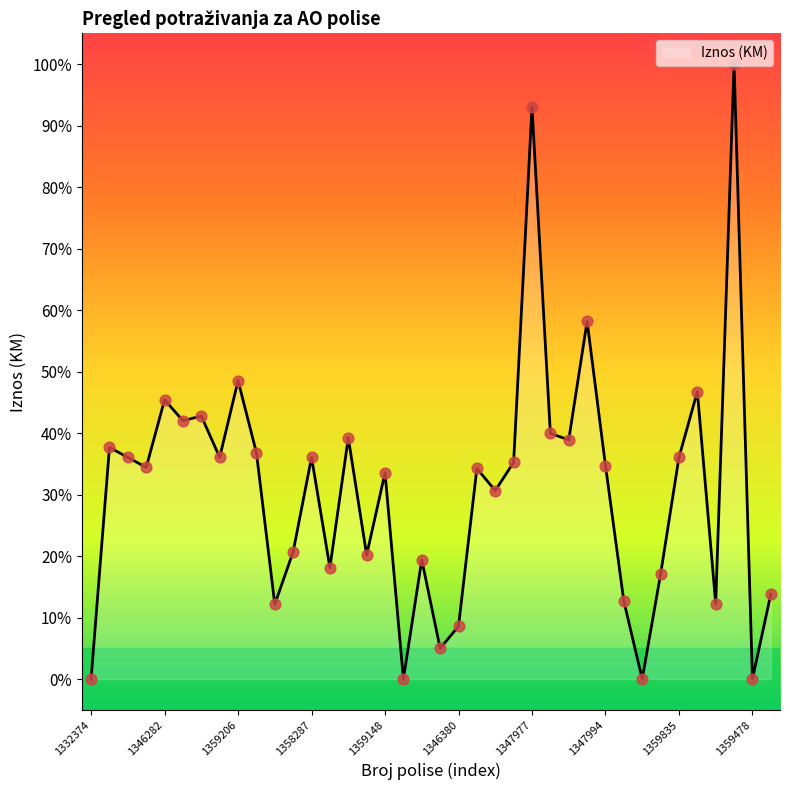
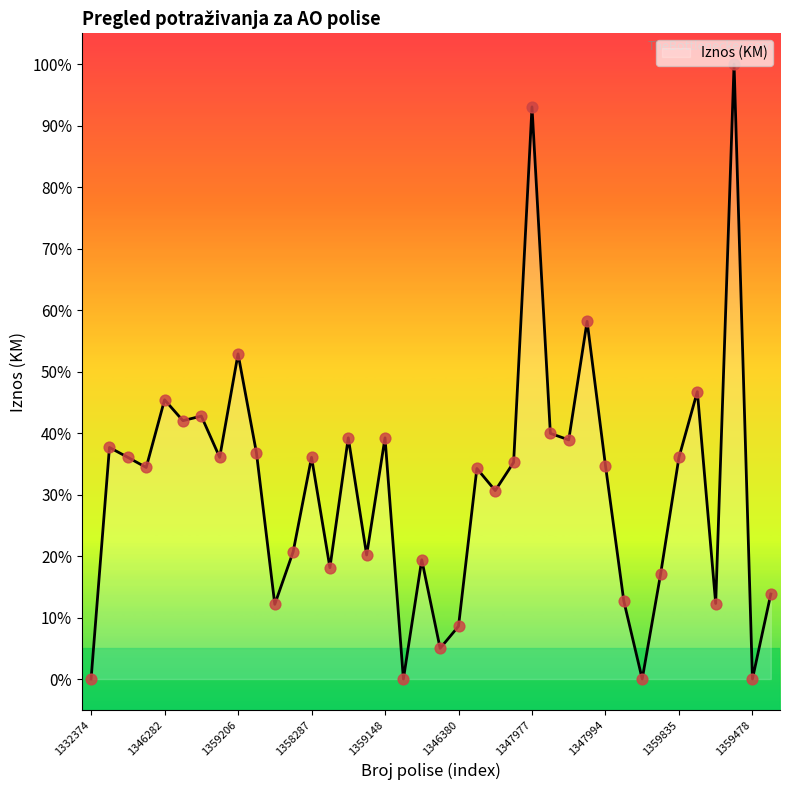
1359206: 49% -> 53%
1359148: 34% -> 39%
